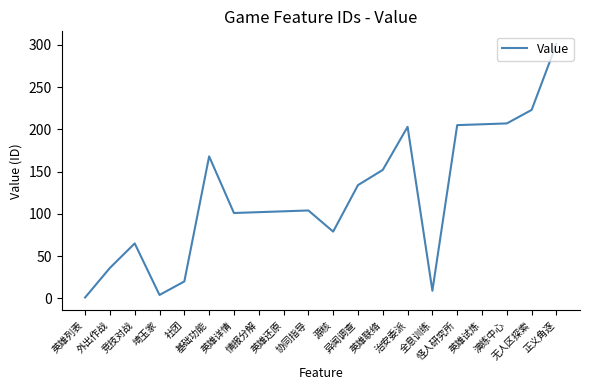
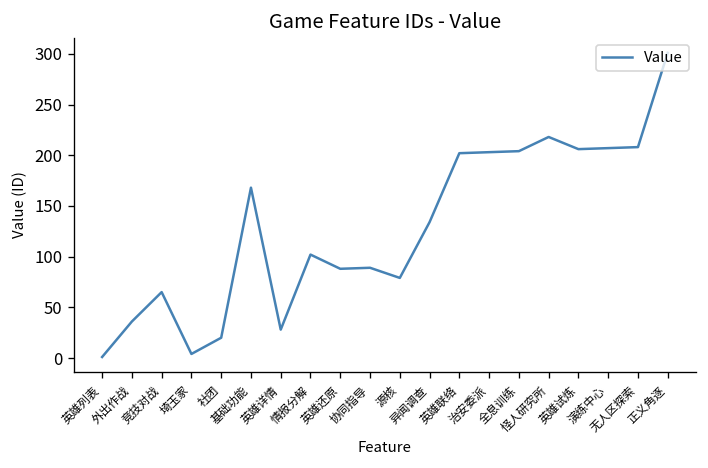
英雄详情: 100 -> 30
英雄还原: 100 -> 90
协同指导: 100 -> 90
英雄联络: 150 -> 200
全息训练: 10 -> 200
怪人研究所: 210 -> 220
无人区探索: 220 -> 210
